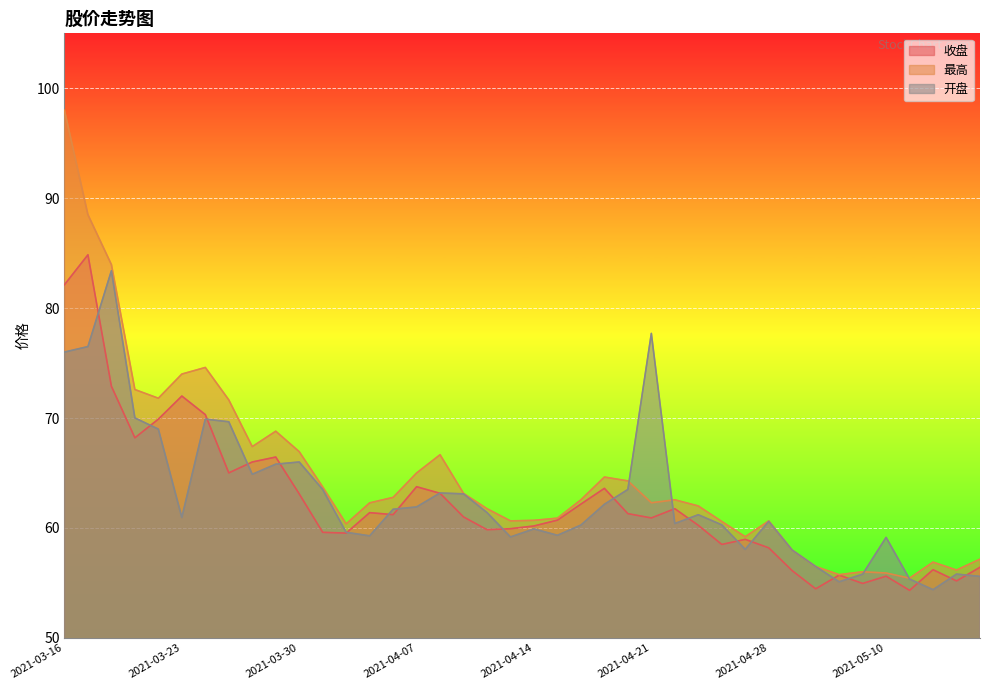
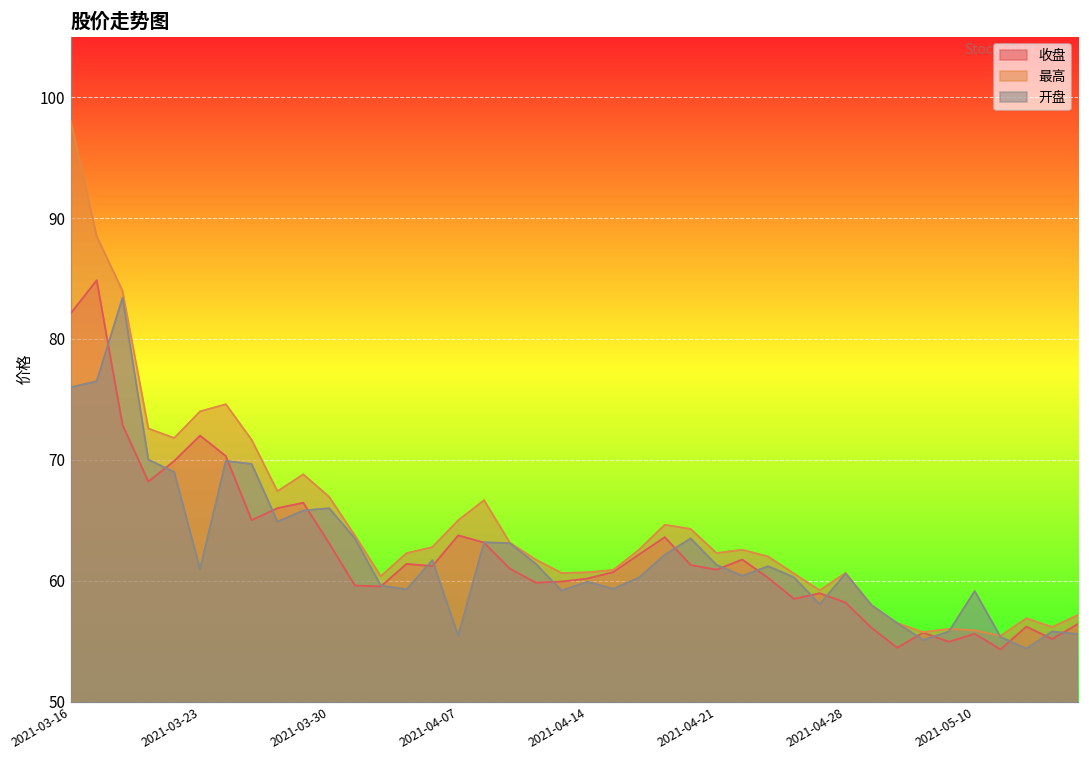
开盘, 2021-04-07: 61.9 -> 55.4
开盘, 2021-04-21: 77.7 -> 61.3
